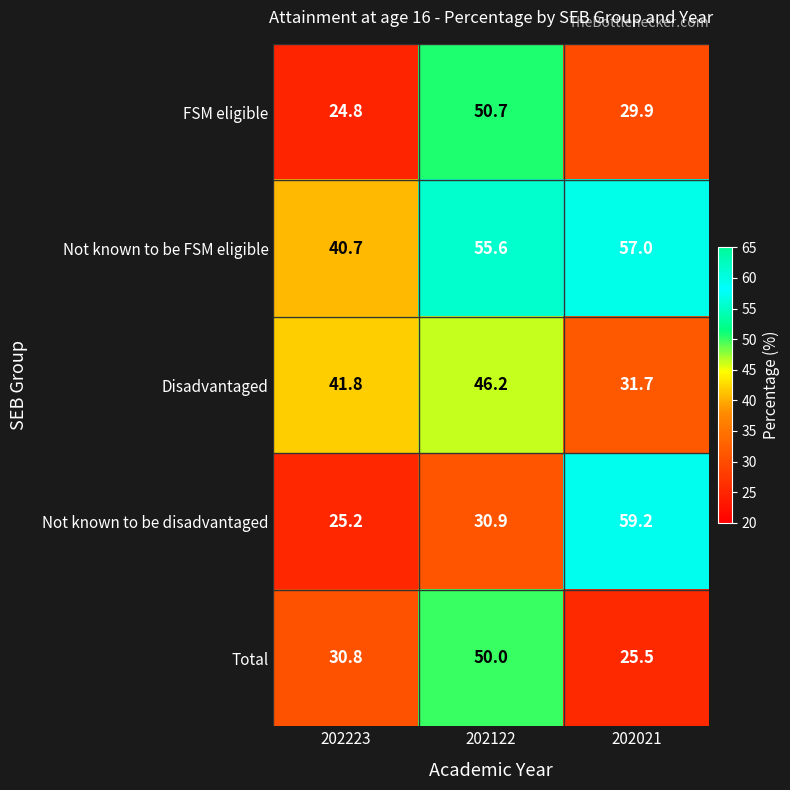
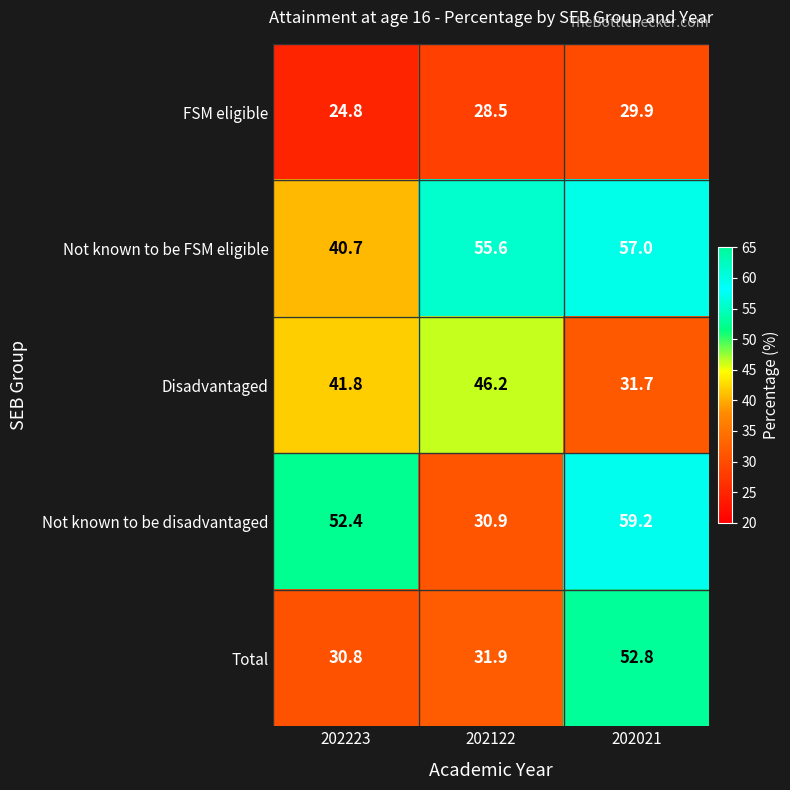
FSM eligible, 202122: 50.7 -> 28.5
Not known to be disadvantaged, 202223: 25.2 -> 52.4
Total, 202122: 50.0 -> 31.9
Total, 202021: 25.5 -> 52.8
